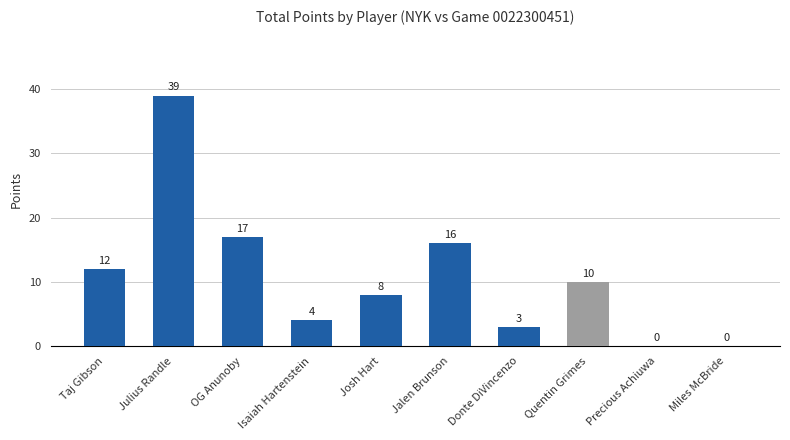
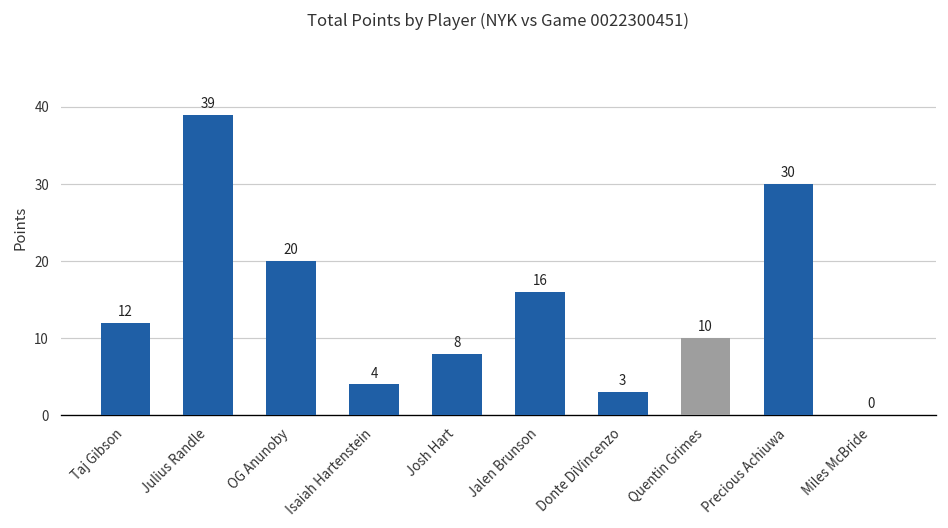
OG Anunoby: 17 -> 20
Precious Achiuwa: 0 -> 30
